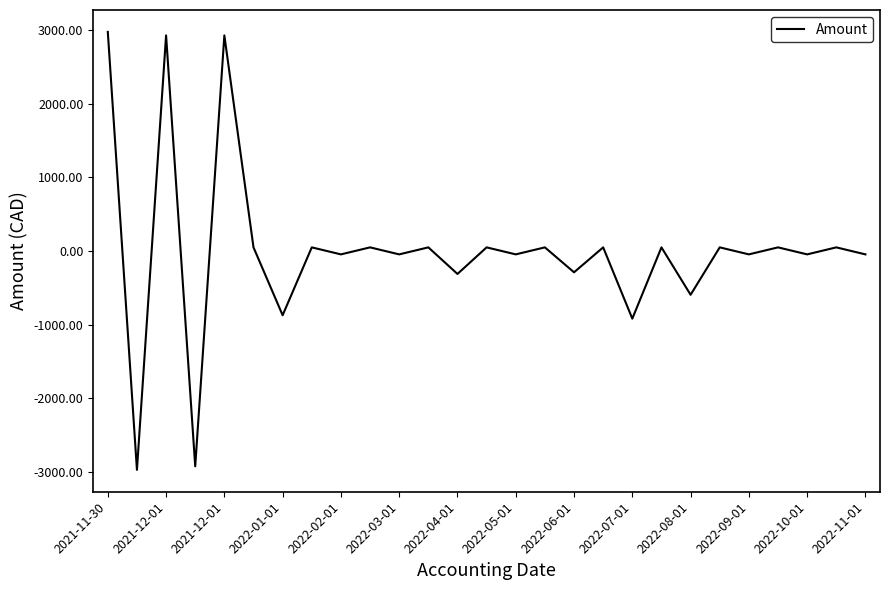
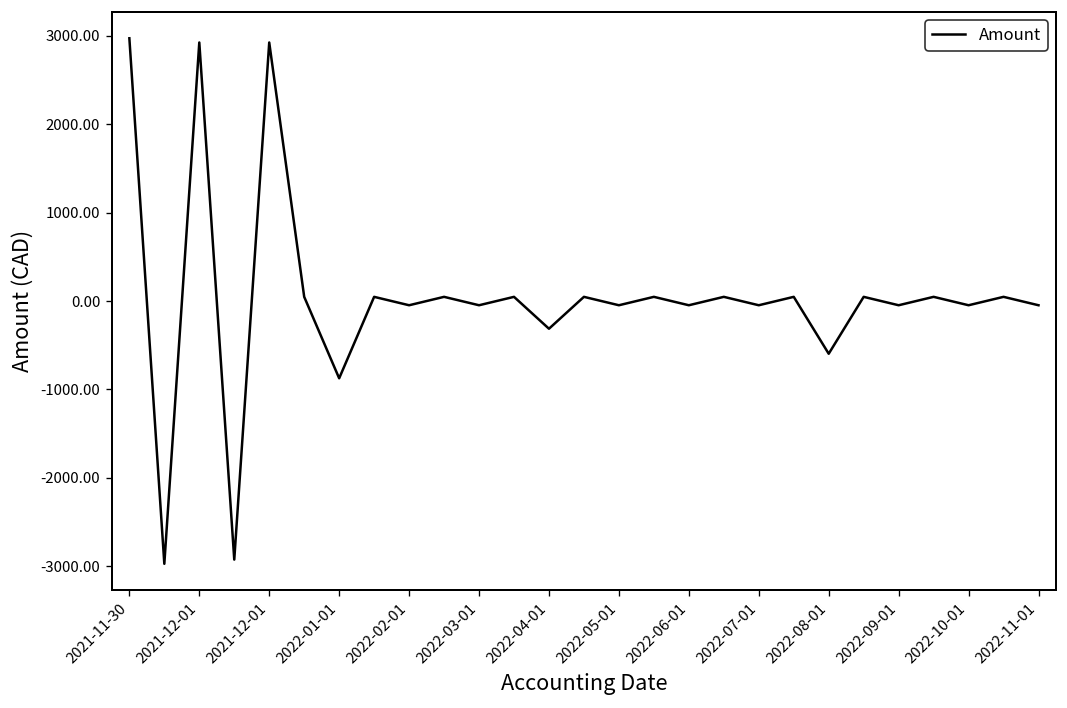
2022-06-01: -300 -> 0
2022-07-01: -900 -> 0
